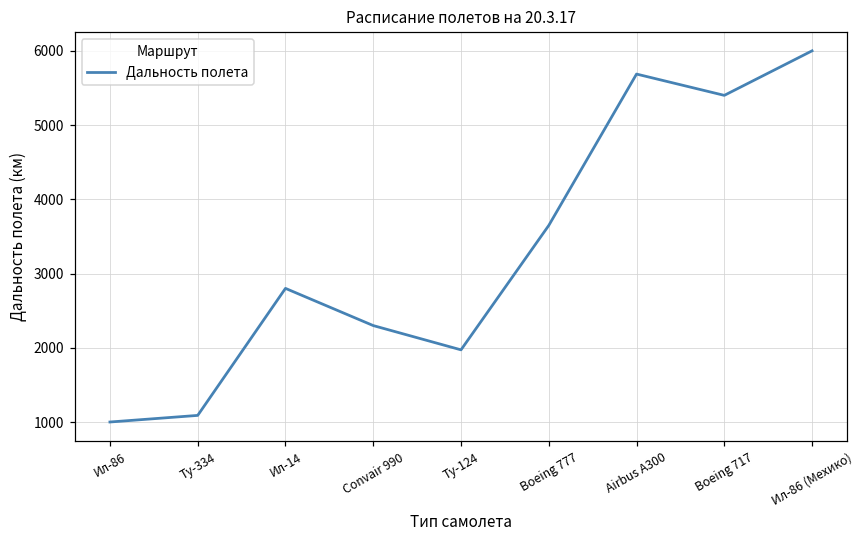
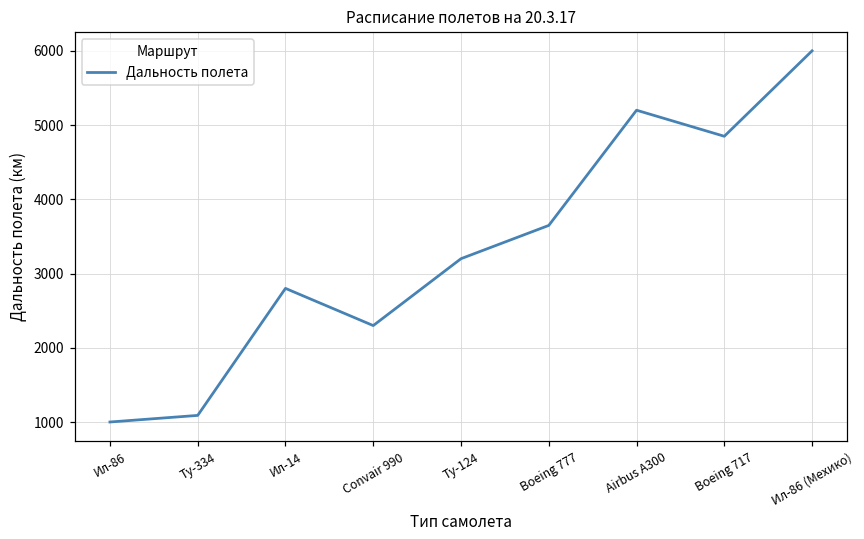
Ту-124: 2000 -> 3200
Airbus A300: 5700 -> 5200
Boeing 717: 5400 -> 4800
